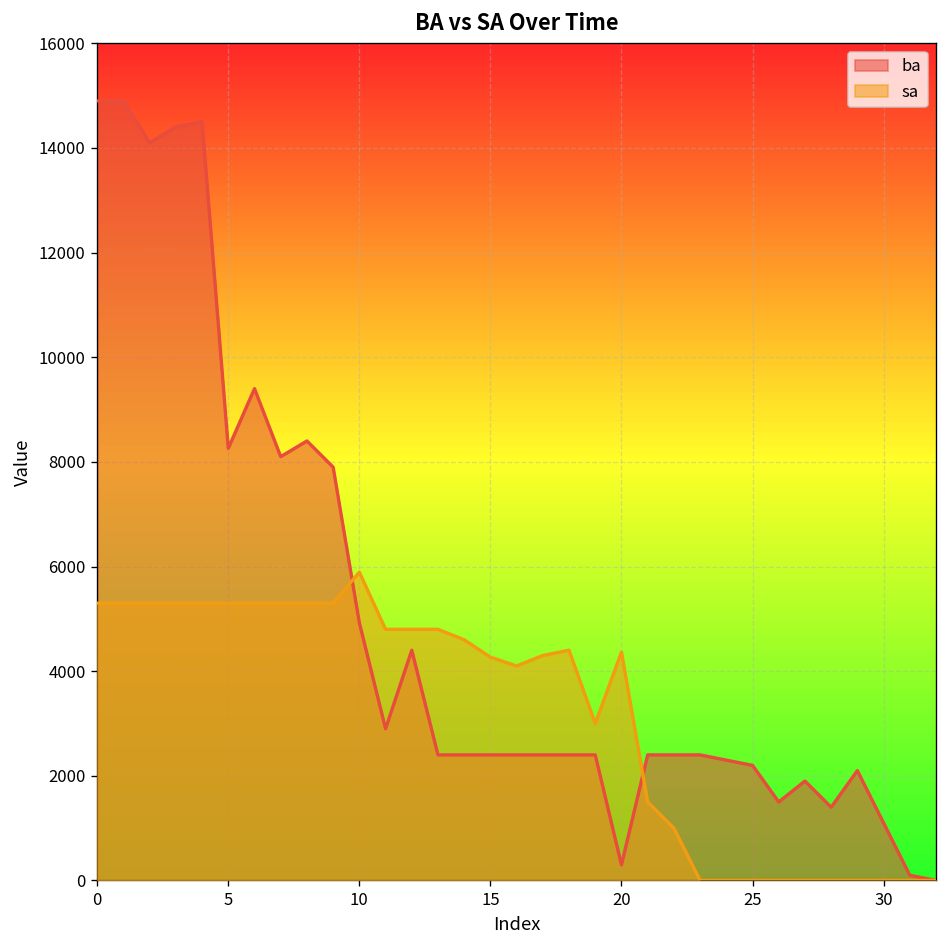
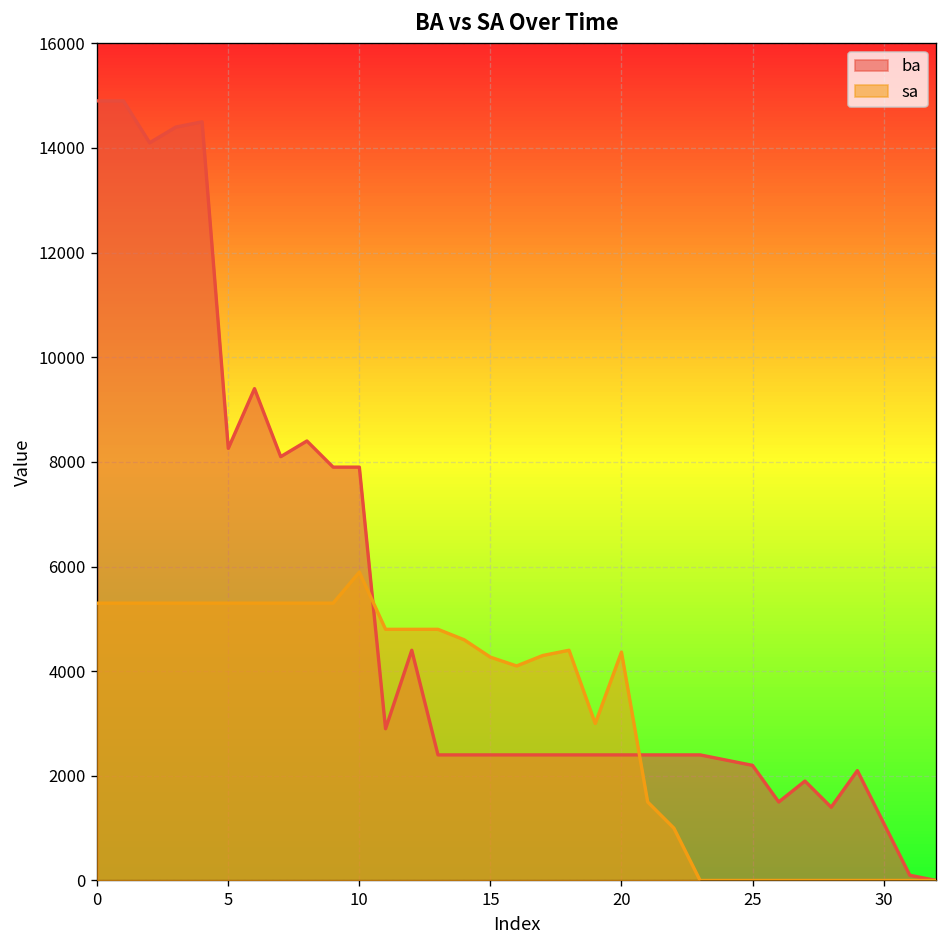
ba, 10: 4900 -> 7900
ba, 20: 300 -> 2400
